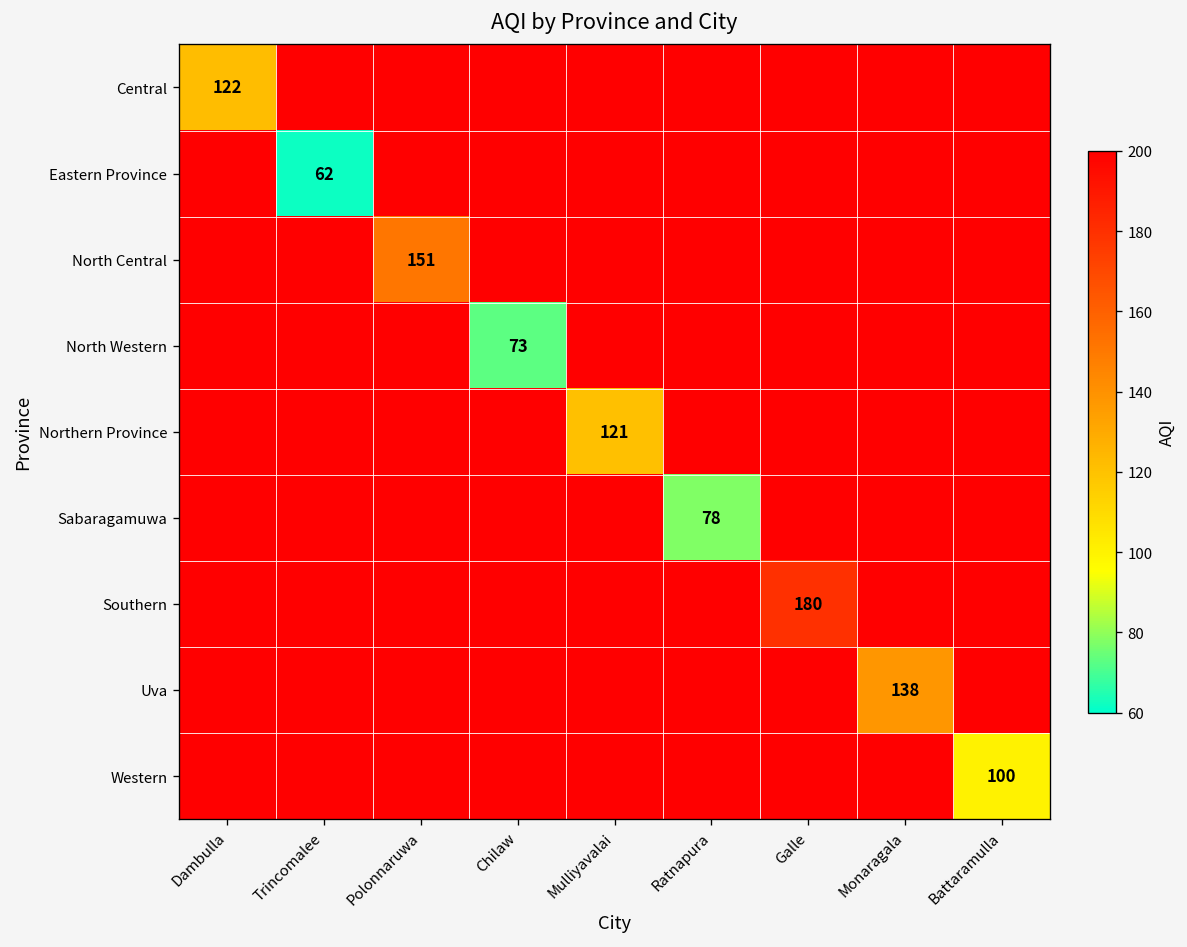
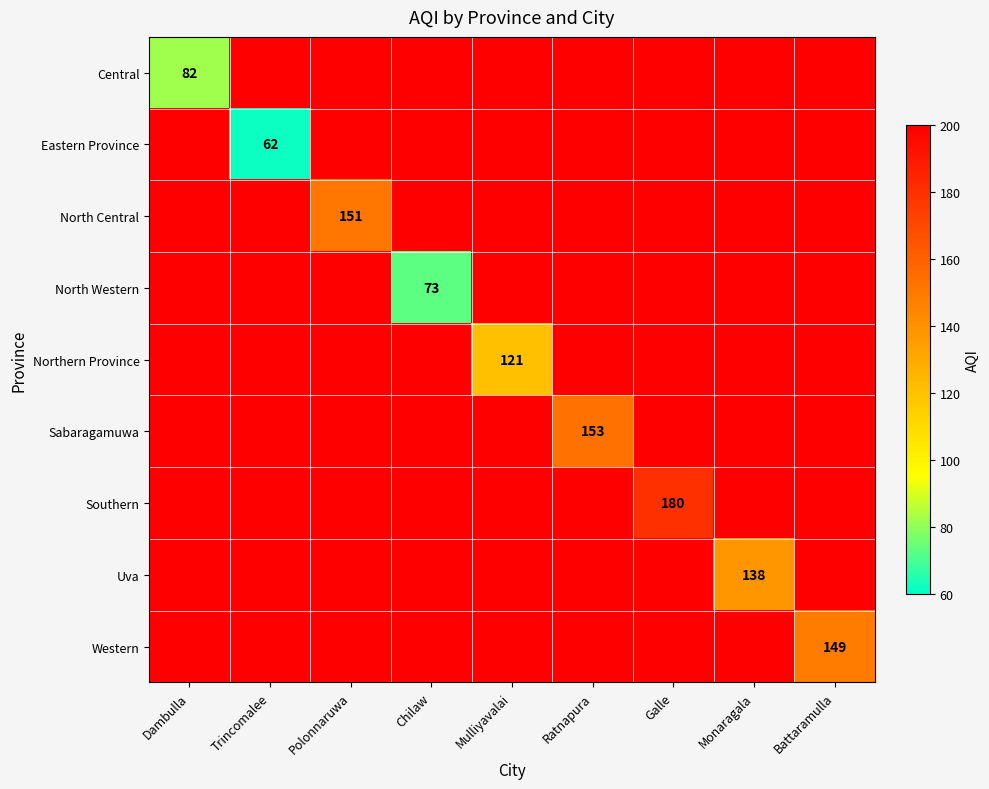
Central, Dambulla: 122 -> 82
Sabaragamuwa, Ratnapura: 78 -> 153
Western, Battaramulla: 100 -> 149
